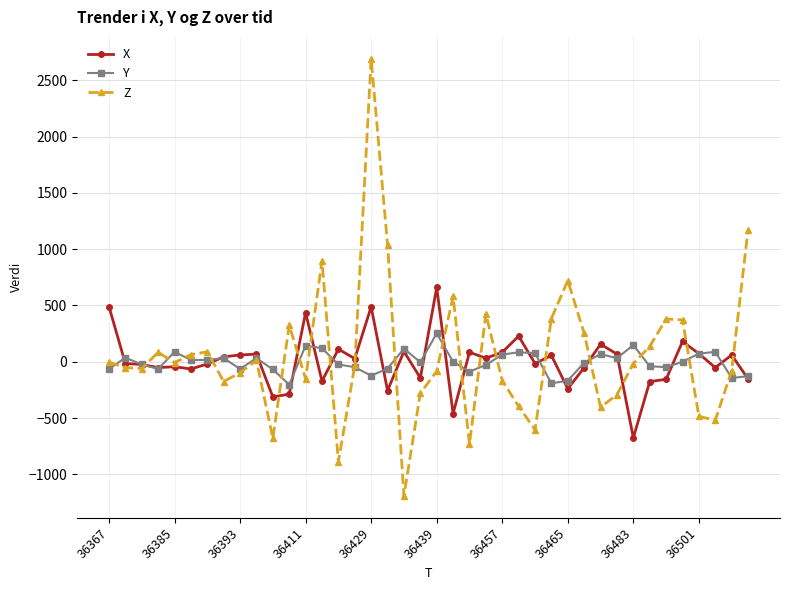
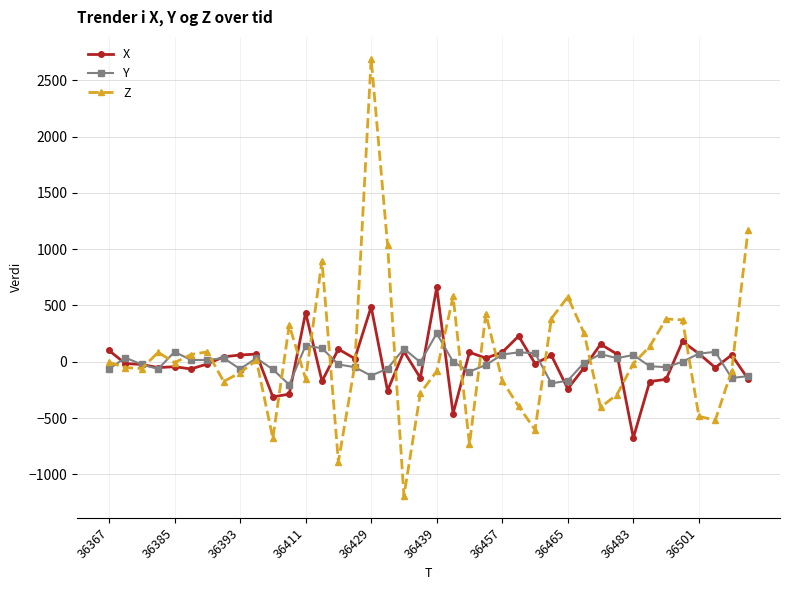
X, 36367: 490 -> 100
Z, 36465: 720 -> 580
Y, 36483: 150 -> 60
